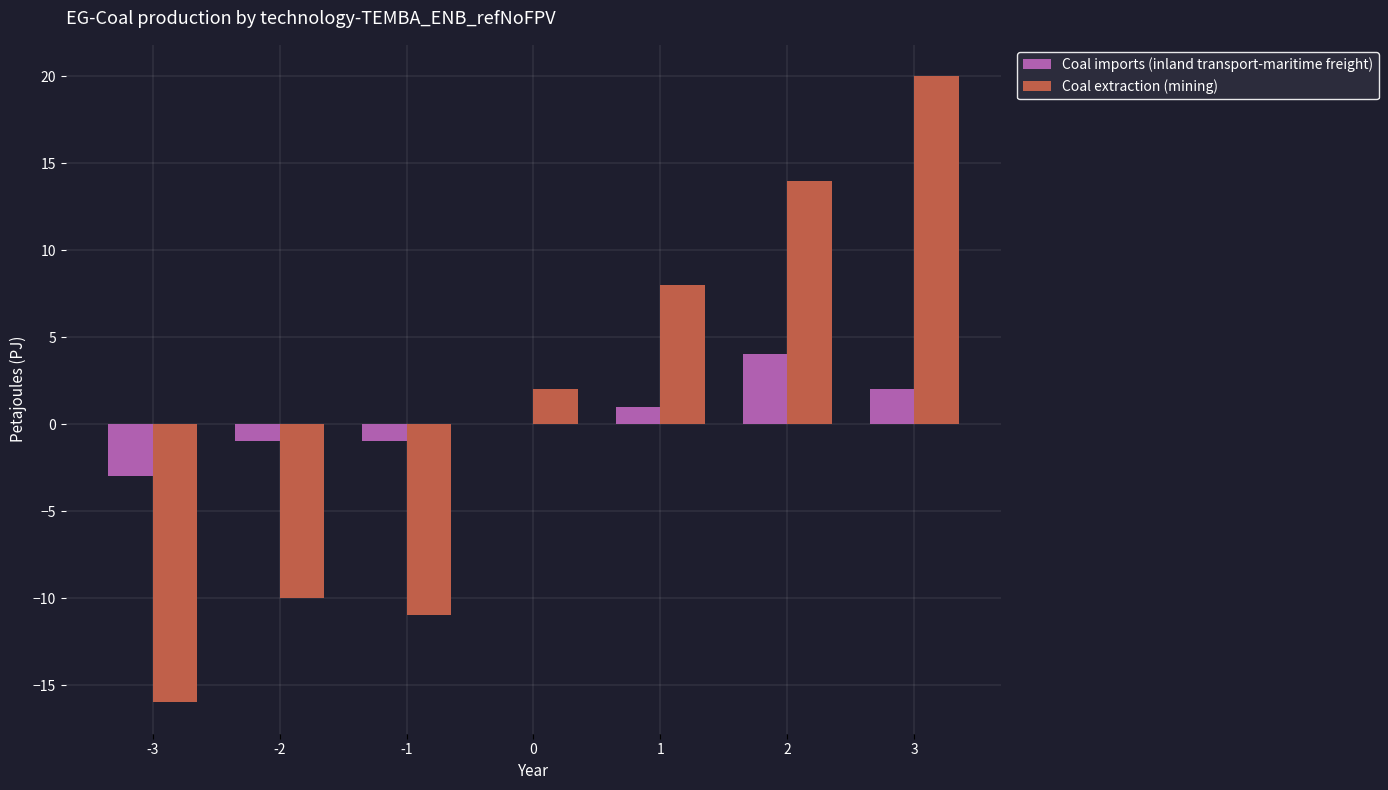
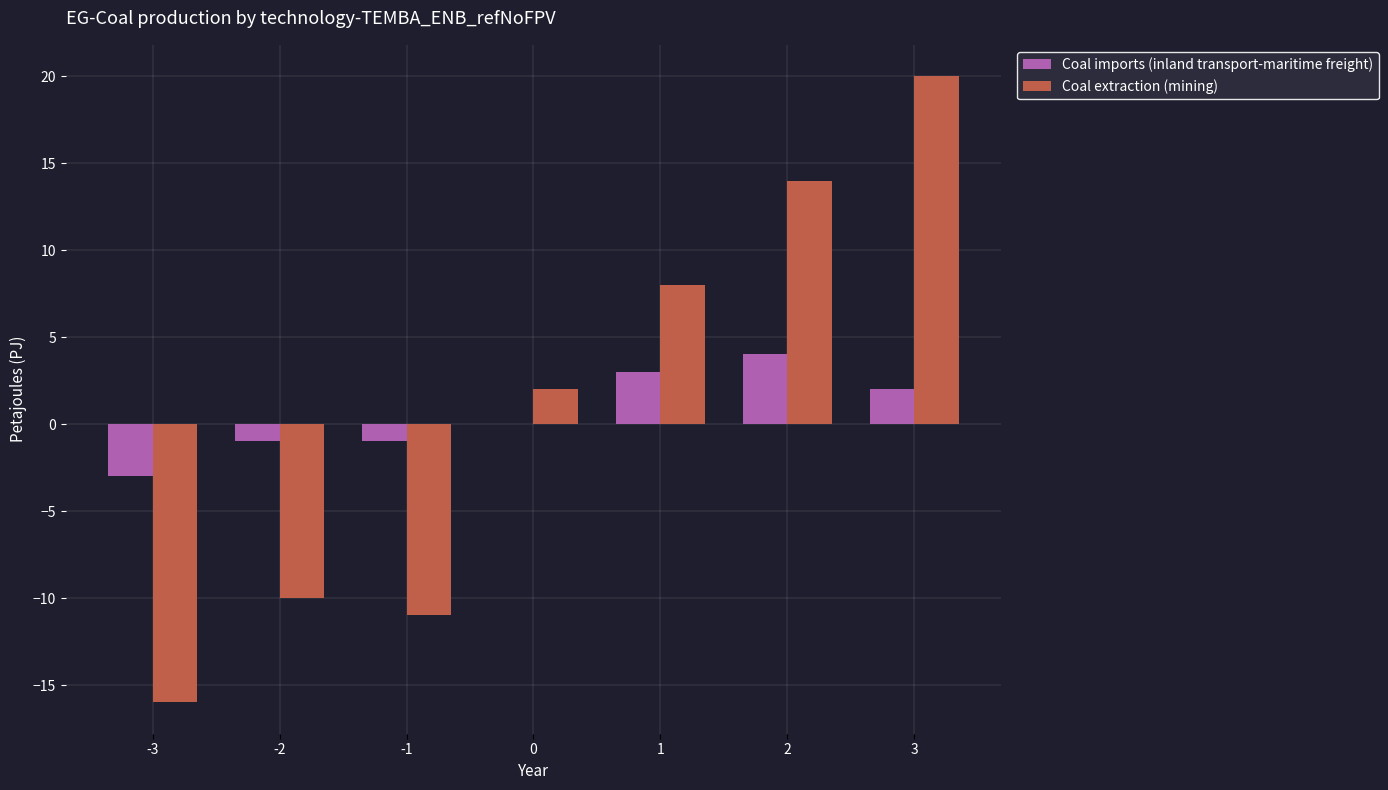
Coal imports (inland transport-maritime freight), 1: 1 -> 3
